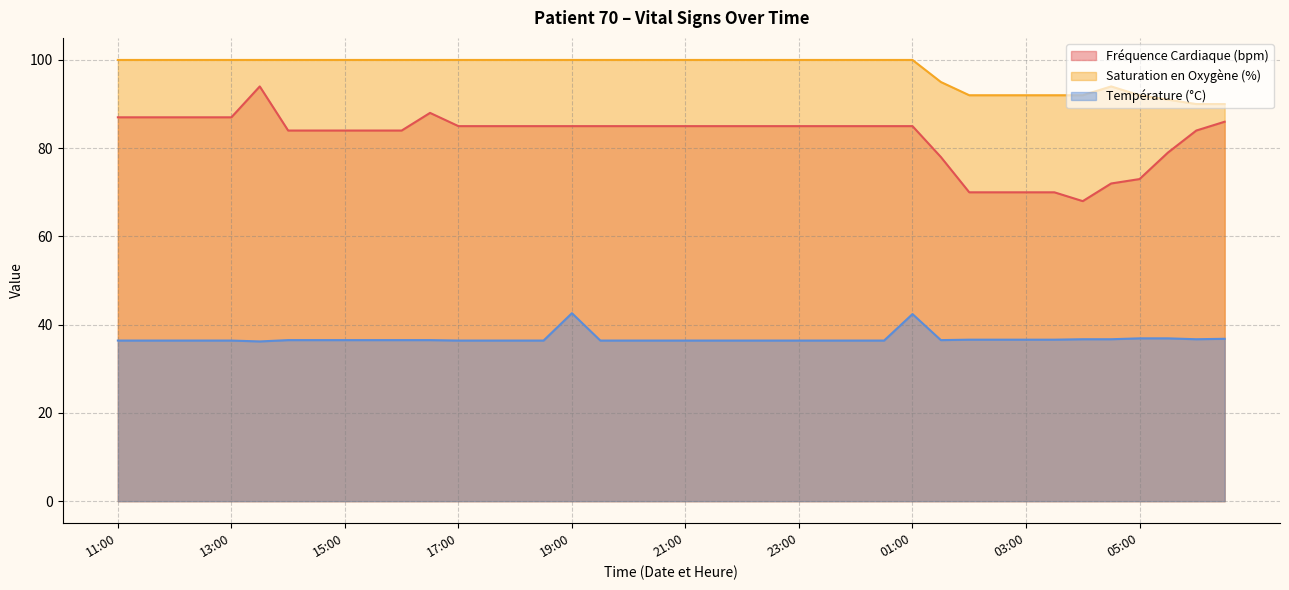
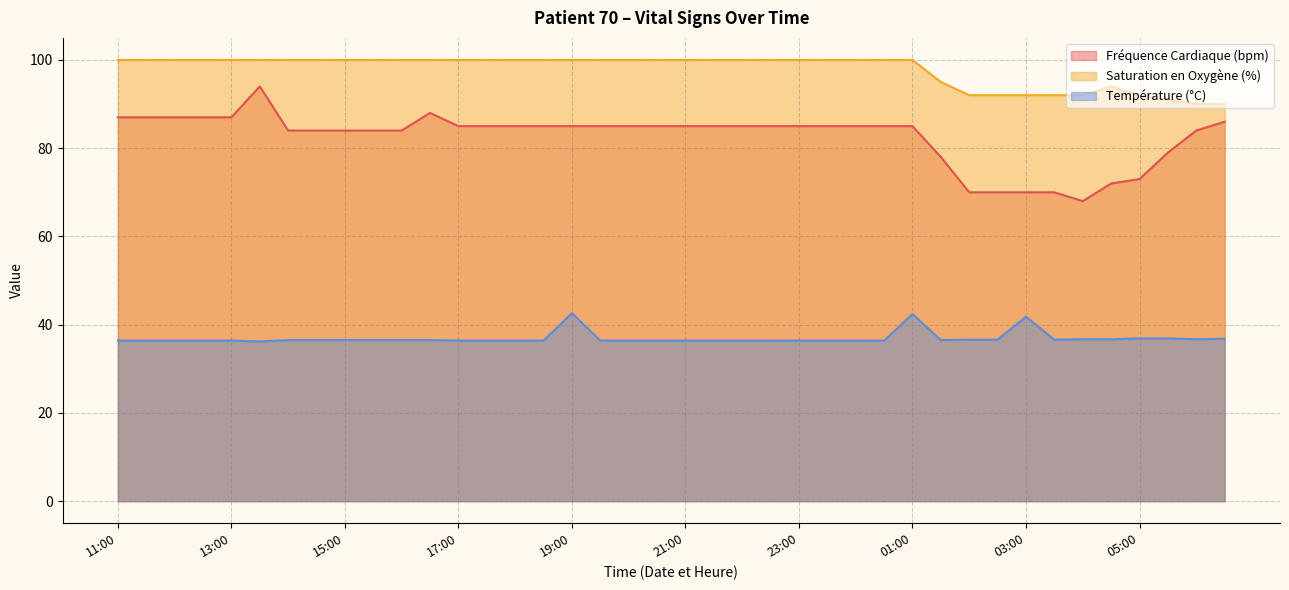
Température (°C), 03:00: 37 -> 42
